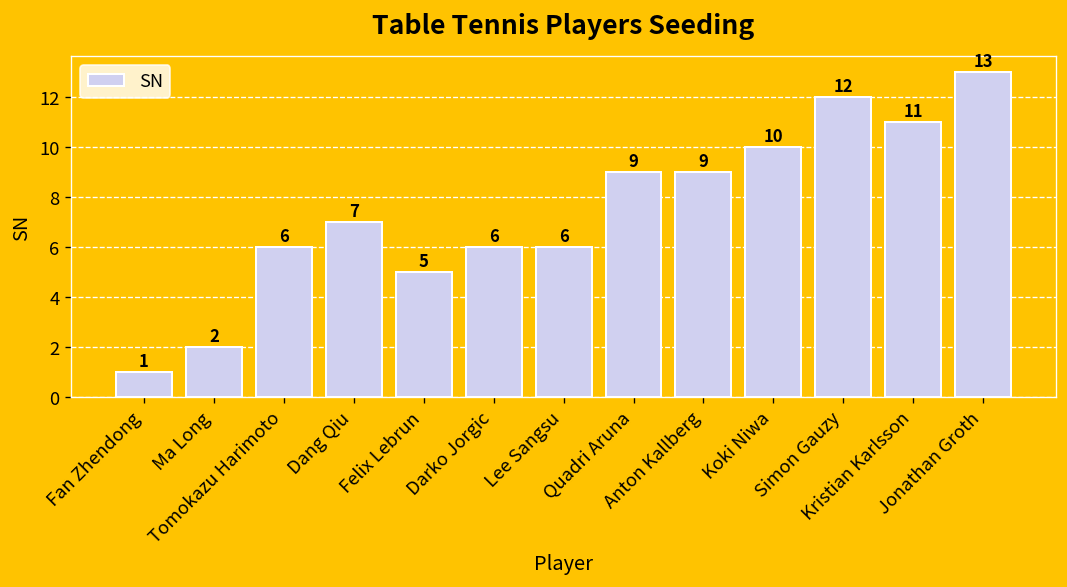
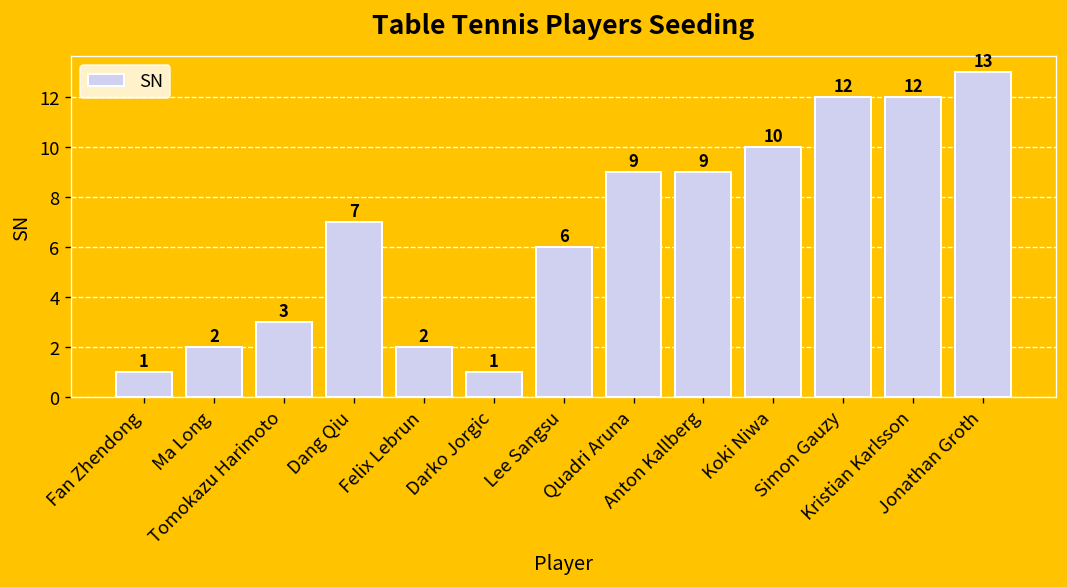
Tomokazu Harimoto: 6 -> 3
Felix Lebrun: 5 -> 2
Darko Jorgic: 6 -> 1
Kristian Karlsson: 11 -> 12
